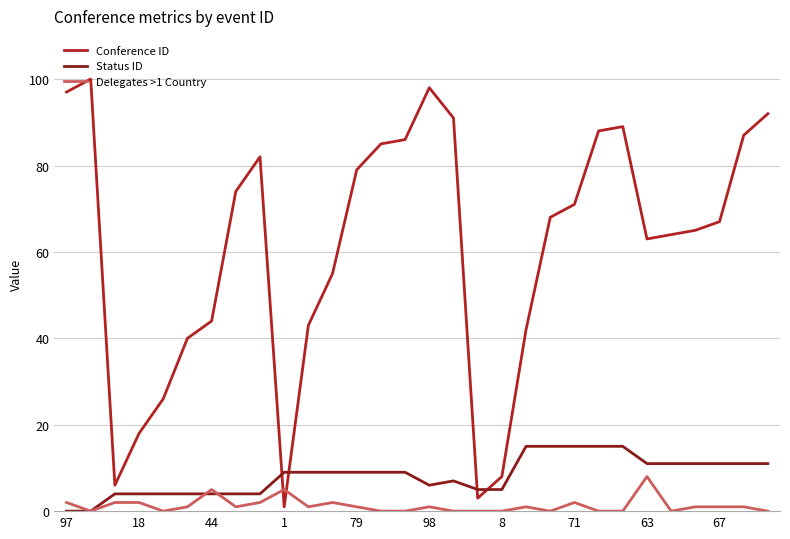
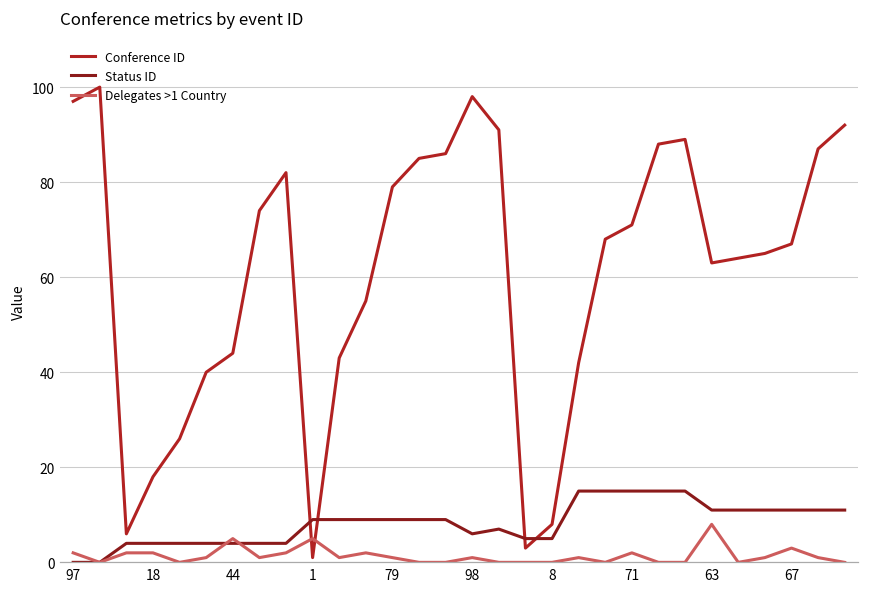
Delegates >1 Country, 67: 1 -> 3
